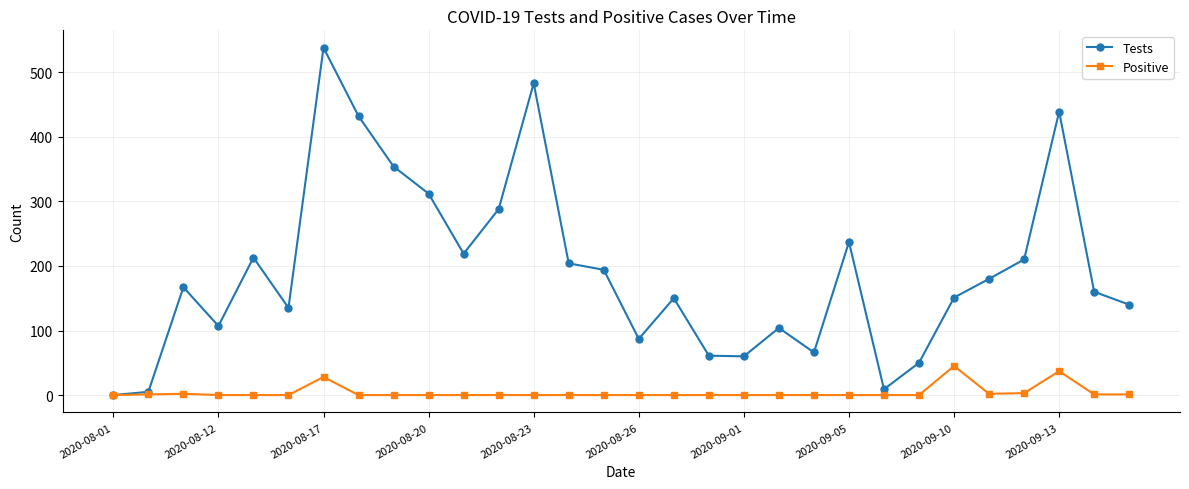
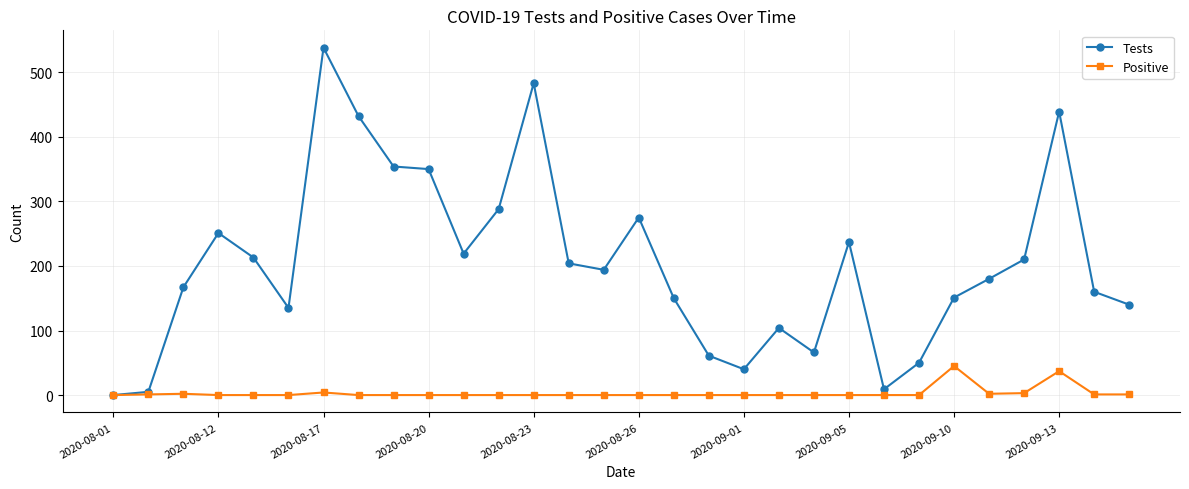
Tests, 2020-08-12: 110 -> 250
Positive, 2020-08-17: 30 -> 0
Tests, 2020-08-20: 310 -> 350
Tests, 2020-08-26: 90 -> 280
Tests, 2020-09-01: 60 -> 40
